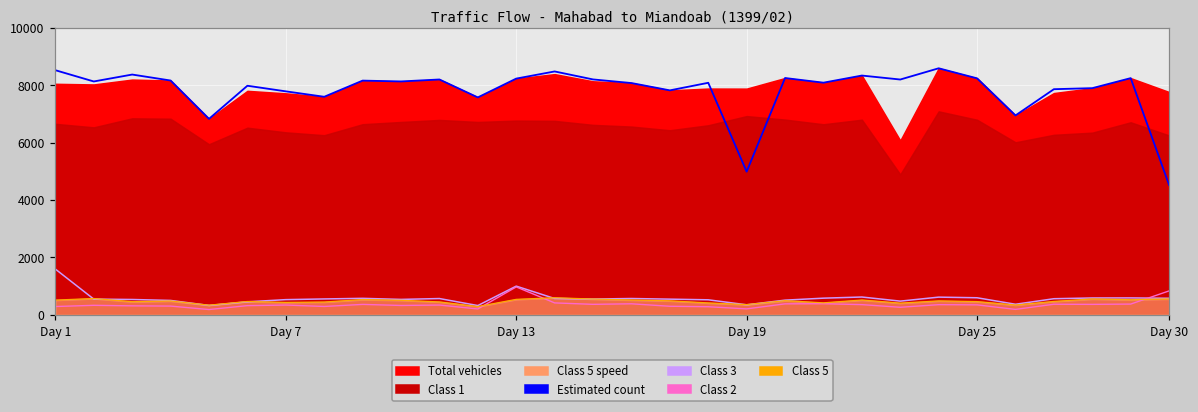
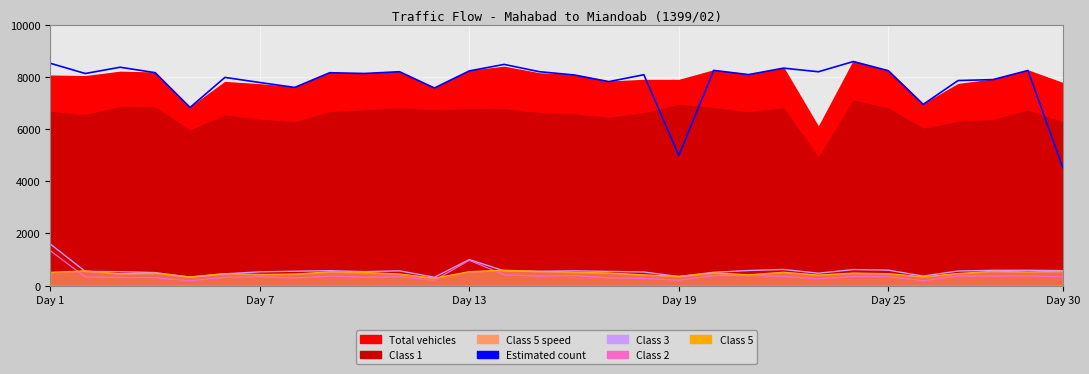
Class 2, Day 1: 300 -> 1300
Class 2, Day 30: 800 -> 300
